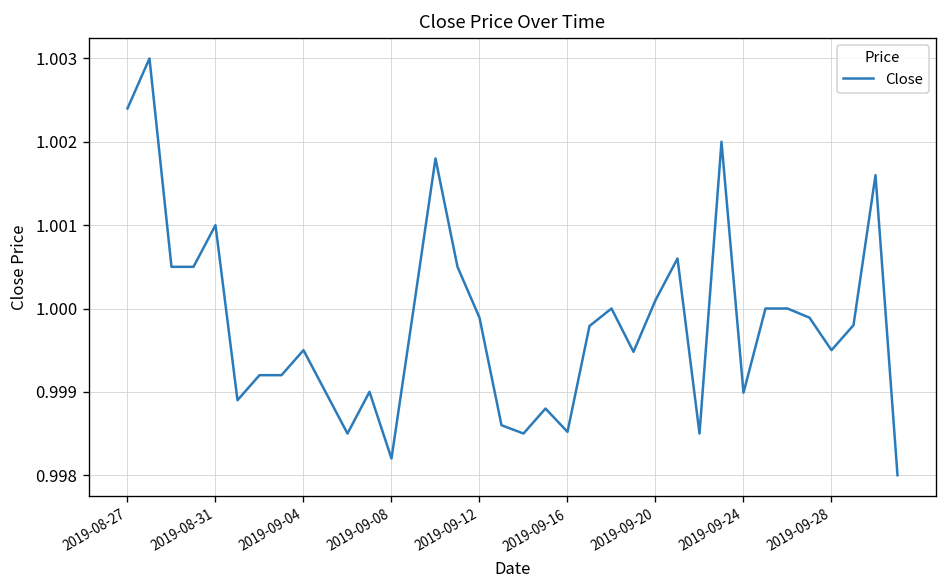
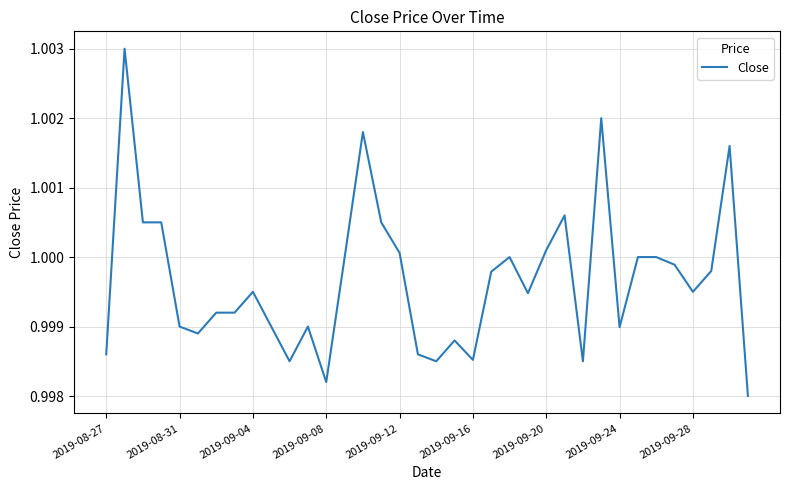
2019-08-27: 1.0024 -> 0.9986
2019-08-31: 1.001 -> 0.999
2019-09-12: 0.9999 -> 1.0001
